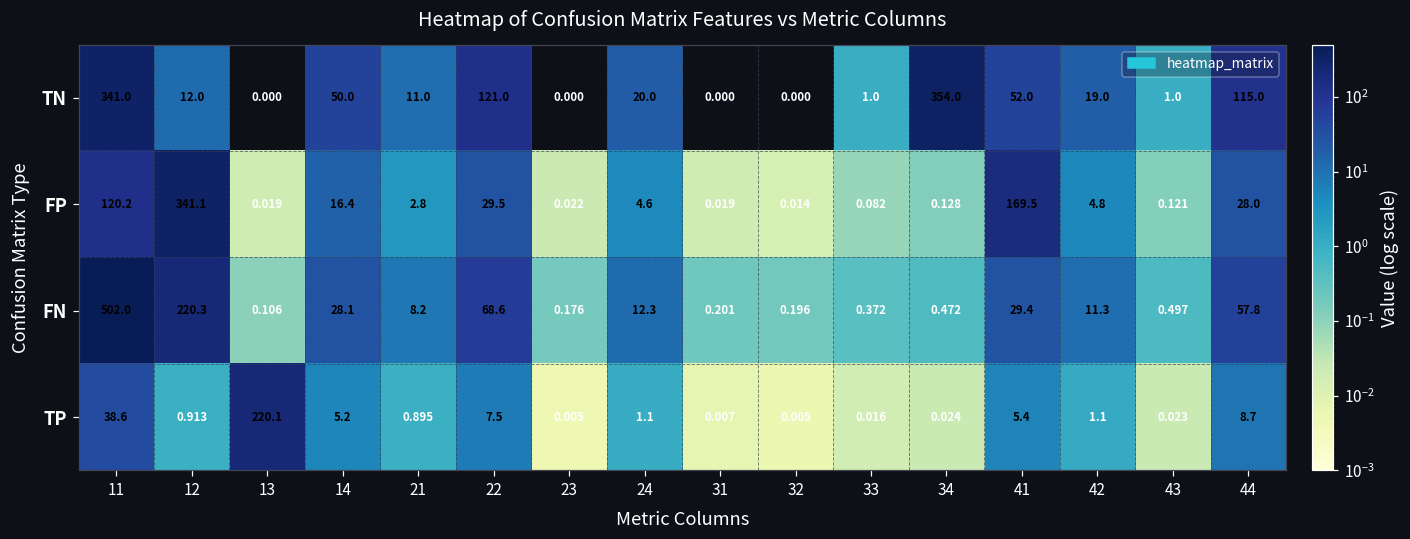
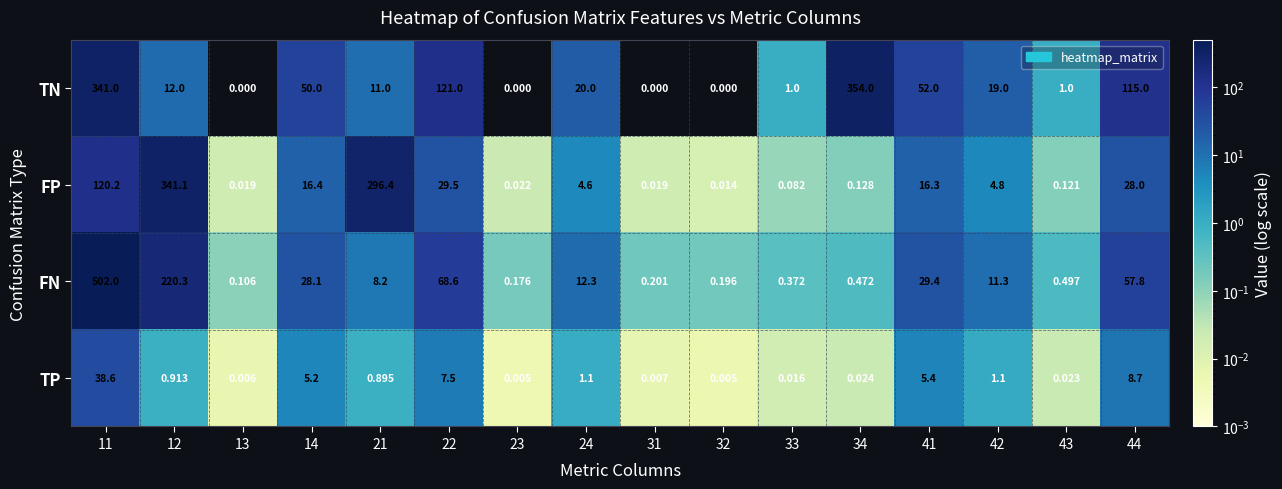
FP, 21: 2.8 -> 296.4
FP, 41: 169.5 -> 16.3
TP, 13: 220.1 -> 0.006
